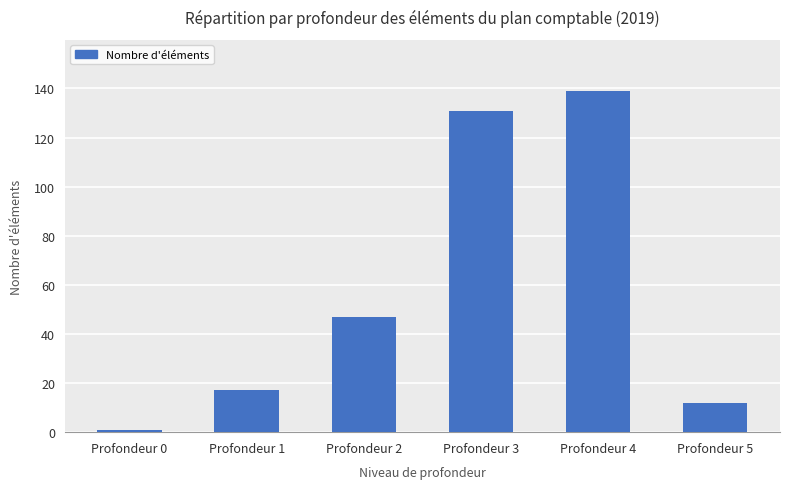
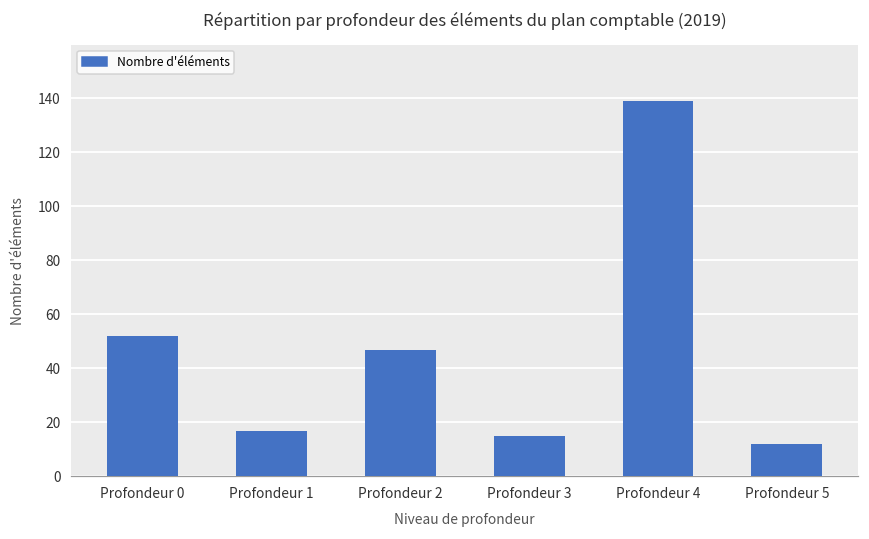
Profondeur 0: 1 -> 52
Profondeur 3: 131 -> 15
